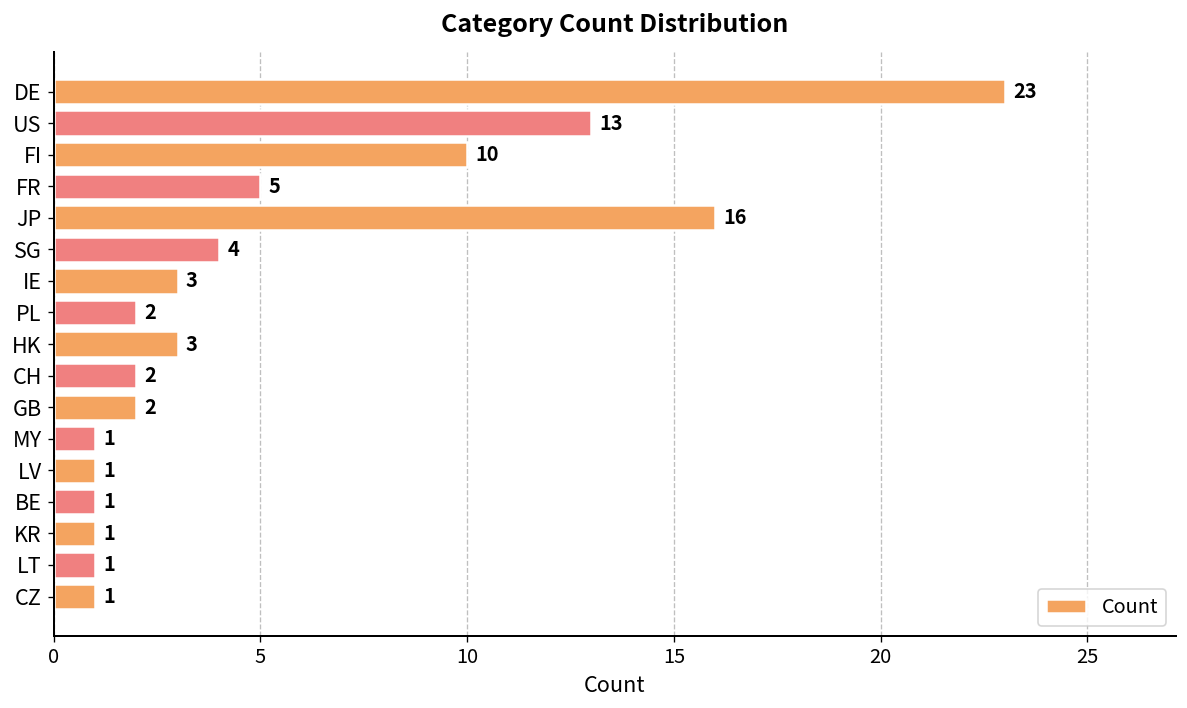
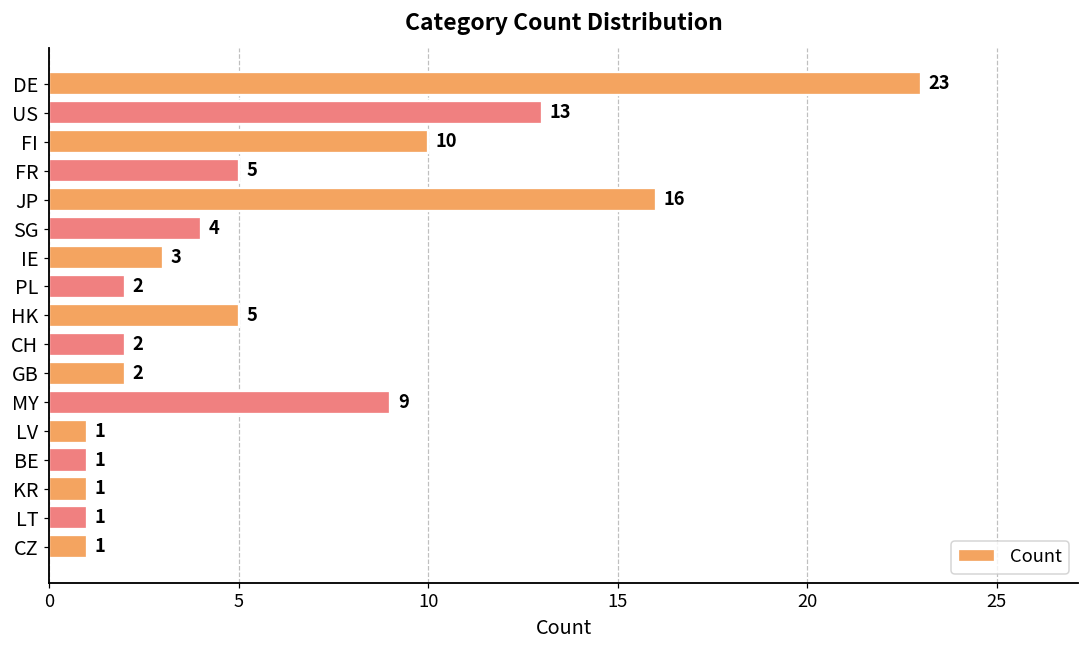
HK: 3 -> 5
MY: 1 -> 9
